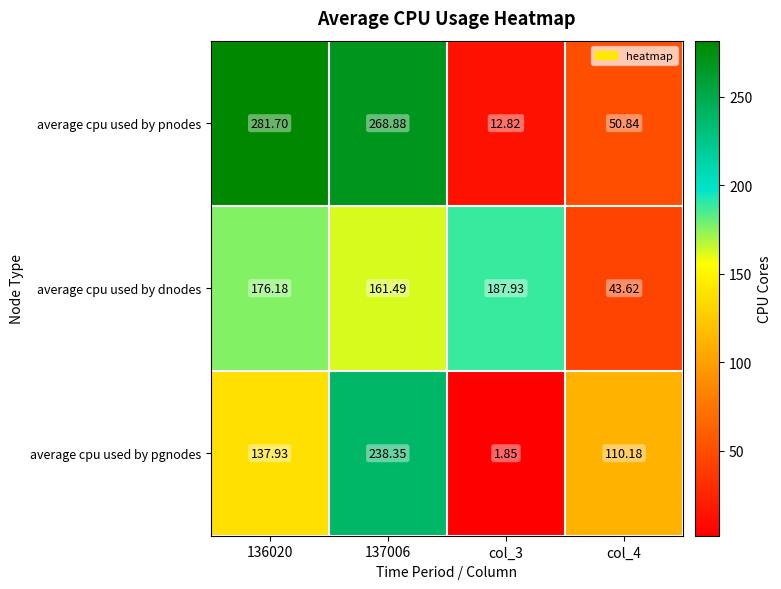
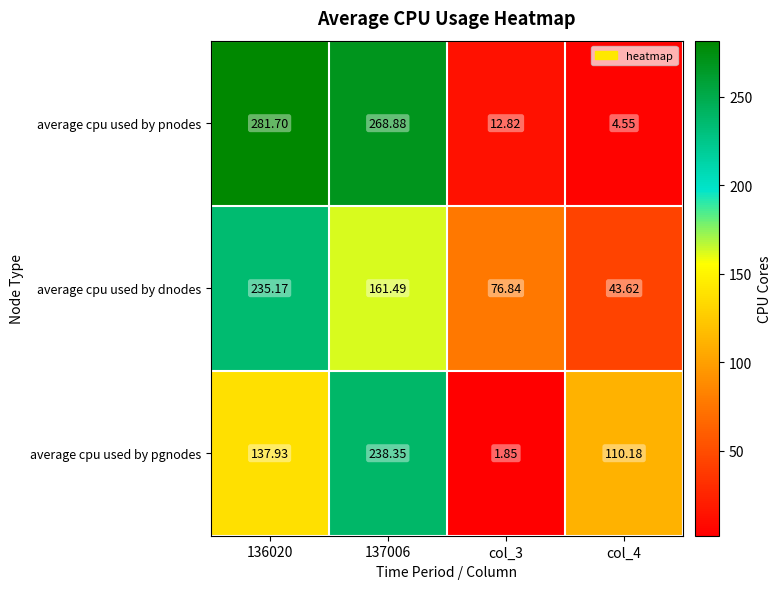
average cpu used by pnodes, col_4: 50.84 -> 4.55
average cpu used by dnodes, 136020: 176.18 -> 235.17
average cpu used by dnodes, col_3: 187.93 -> 76.84
